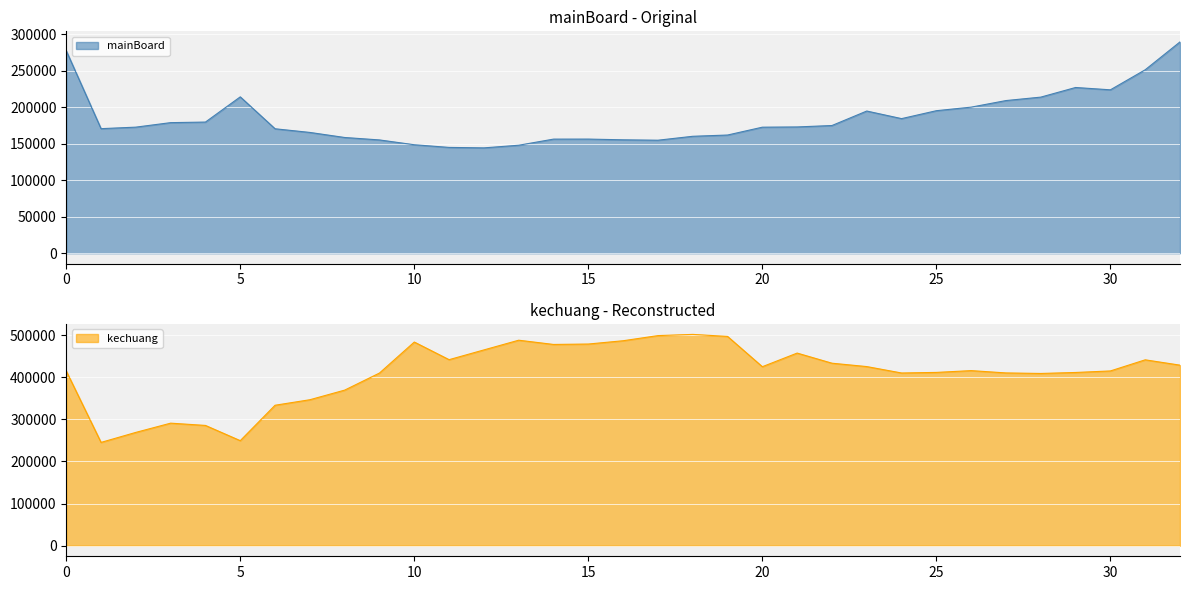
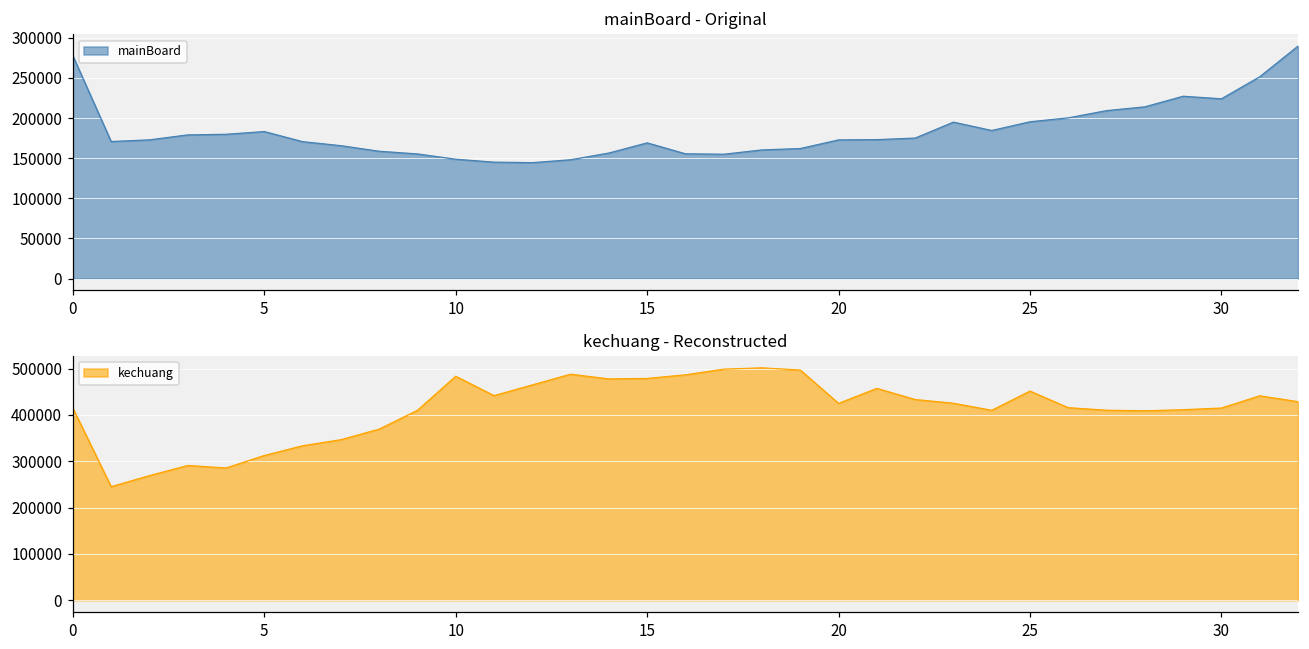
mainBoard - Original, 5: 210000 -> 180000
mainBoard - Original, 15: 160000 -> 170000
kechuang - Reconstructed, 5: 250000 -> 310000
kechuang - Reconstructed, 25: 410000 -> 450000
